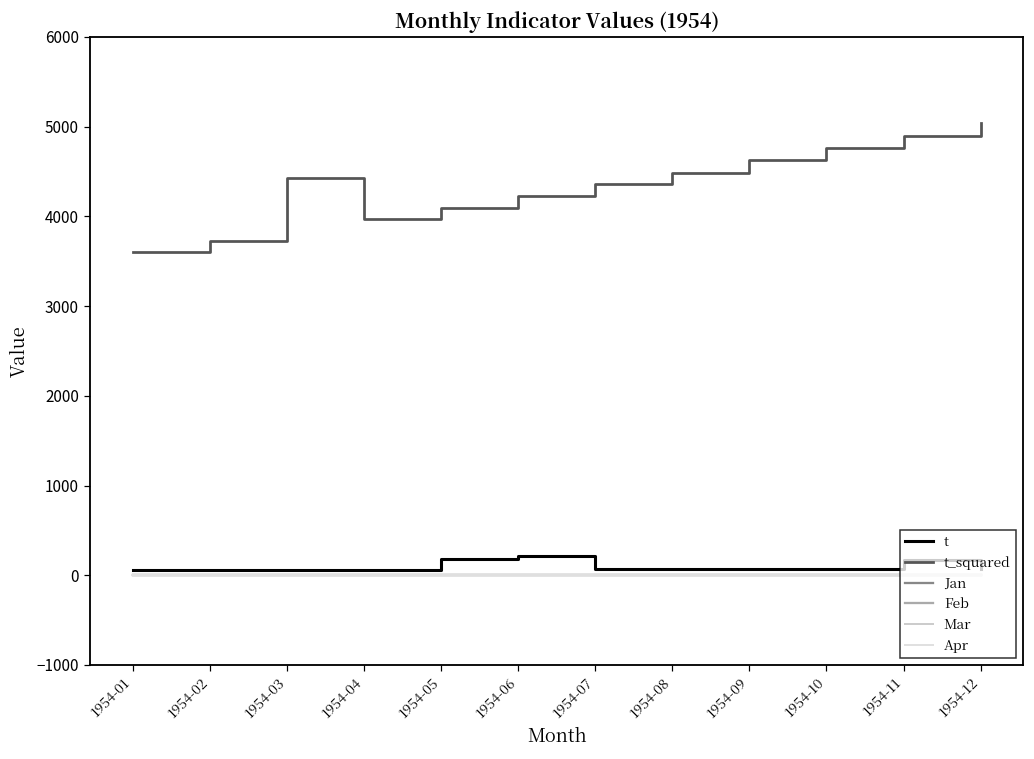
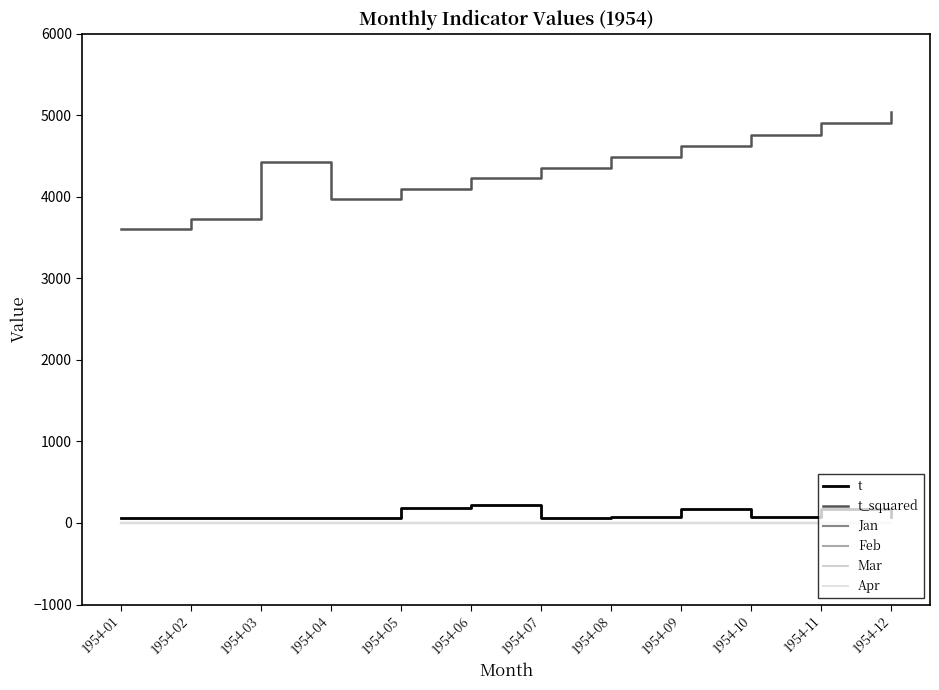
t, 1954-09: 100 -> 200
